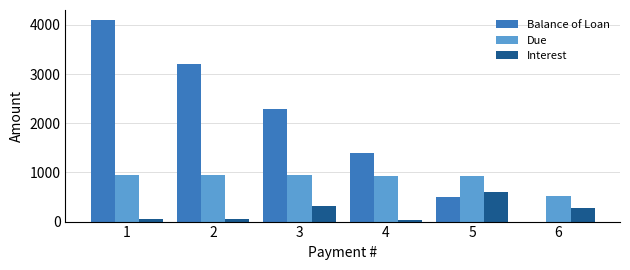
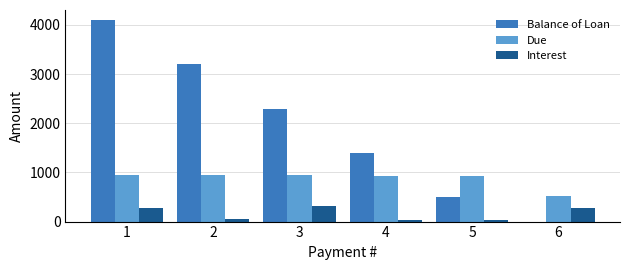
Interest, 1: 100 -> 300
Interest, 5: 600 -> 0
